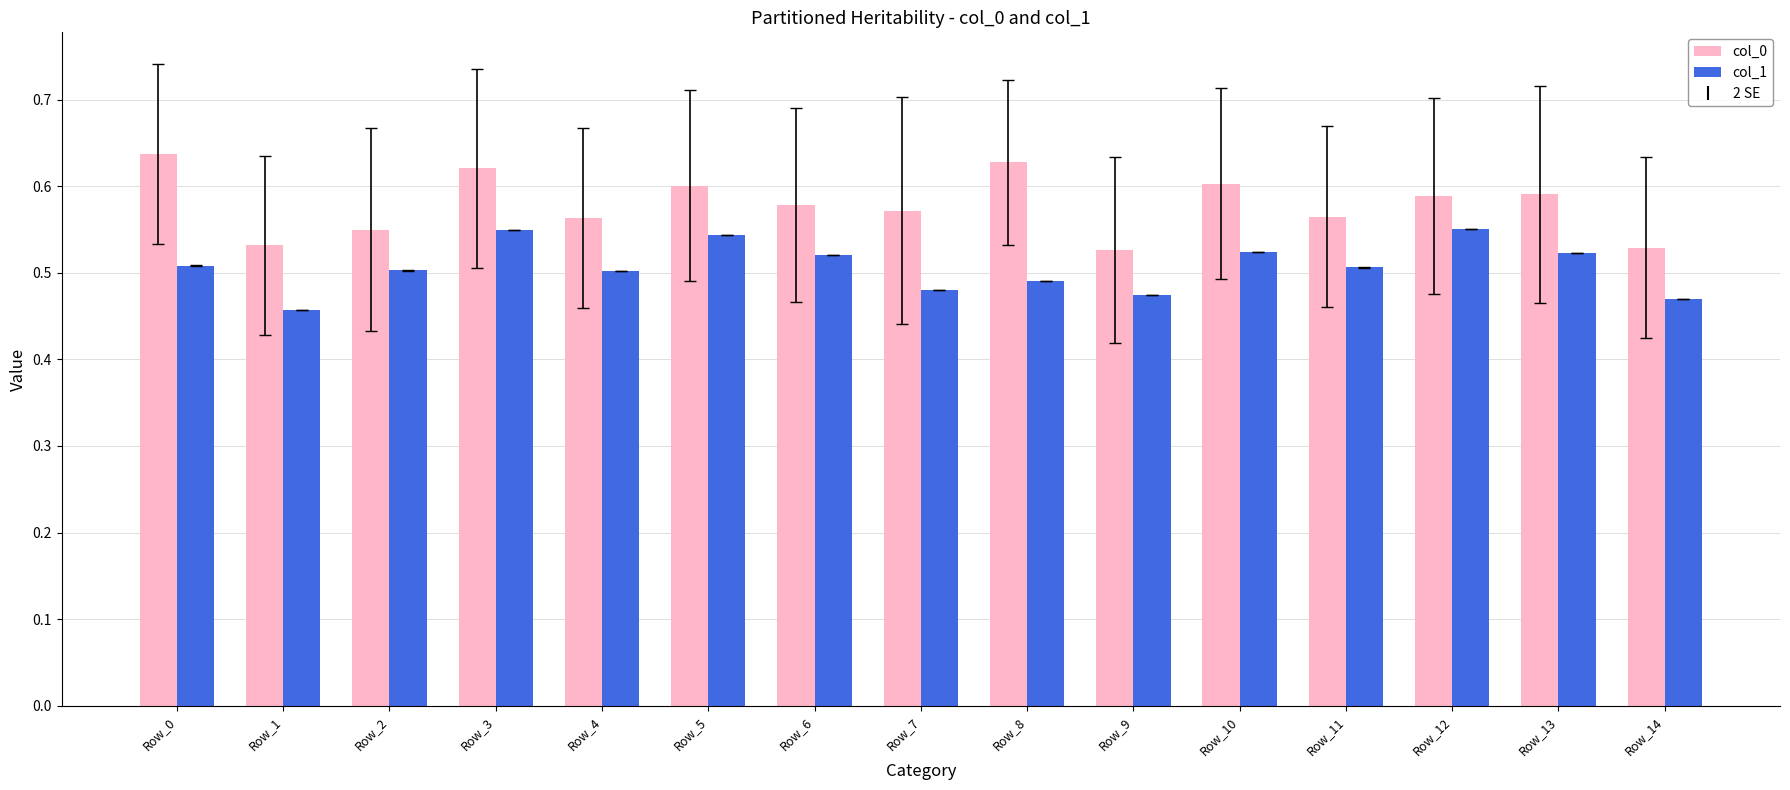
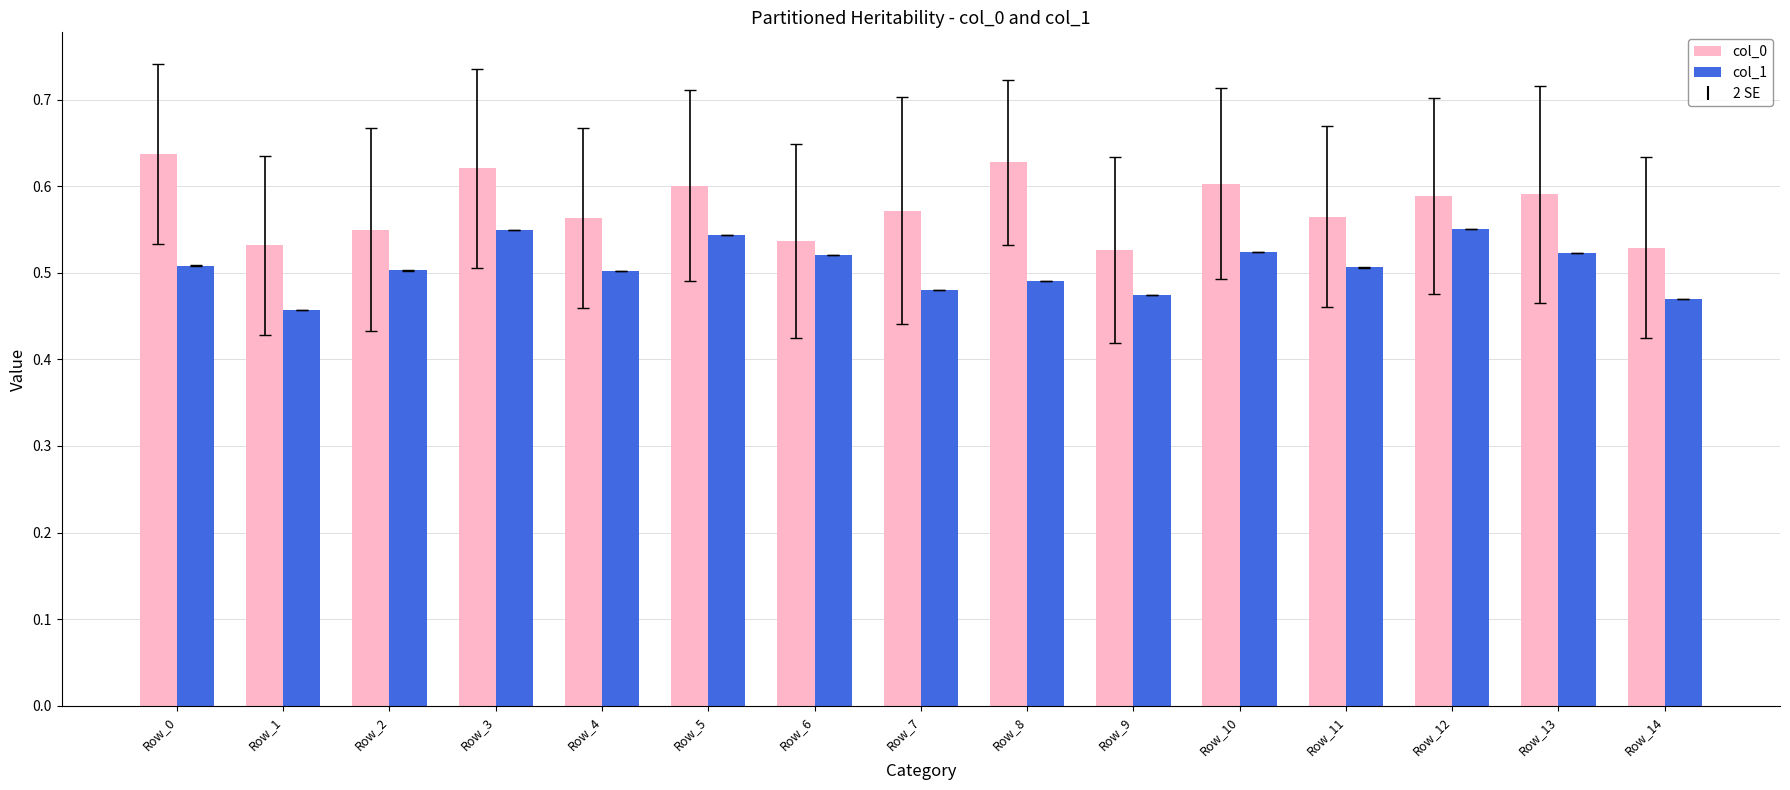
col_0, Row_6: 0.58 -> 0.54
